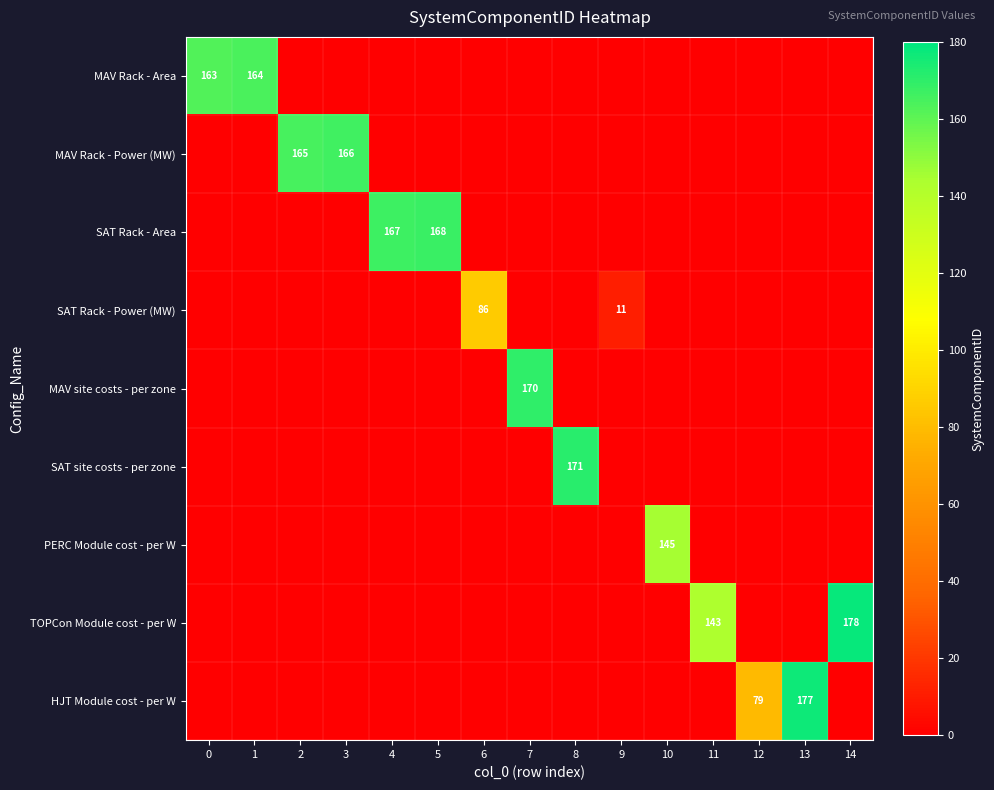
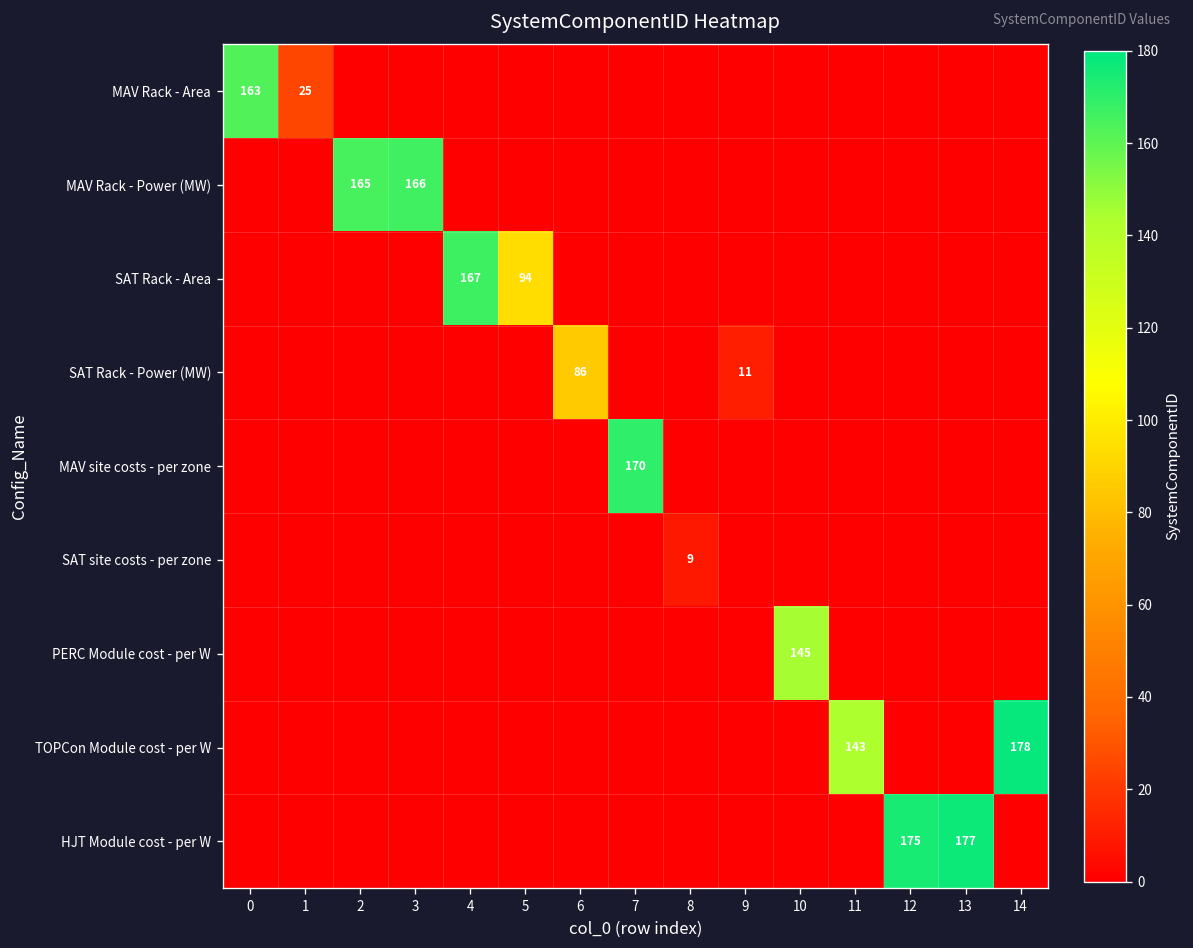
MAV Rack - Area, 1: 164 -> 25
SAT Rack - Area, 5: 168 -> 94
SAT site costs - per zone, 8: 171 -> 9
HJT Module cost - per W, 12: 79 -> 175
